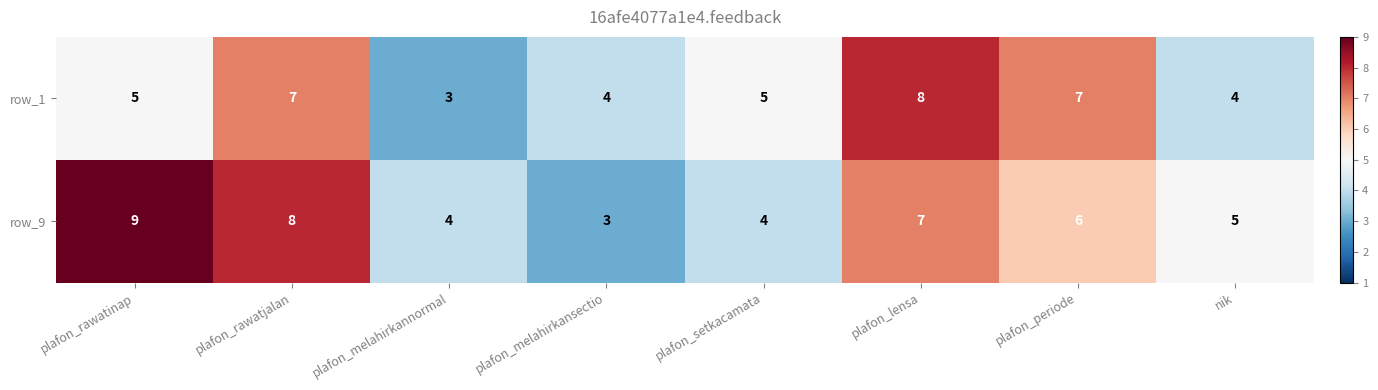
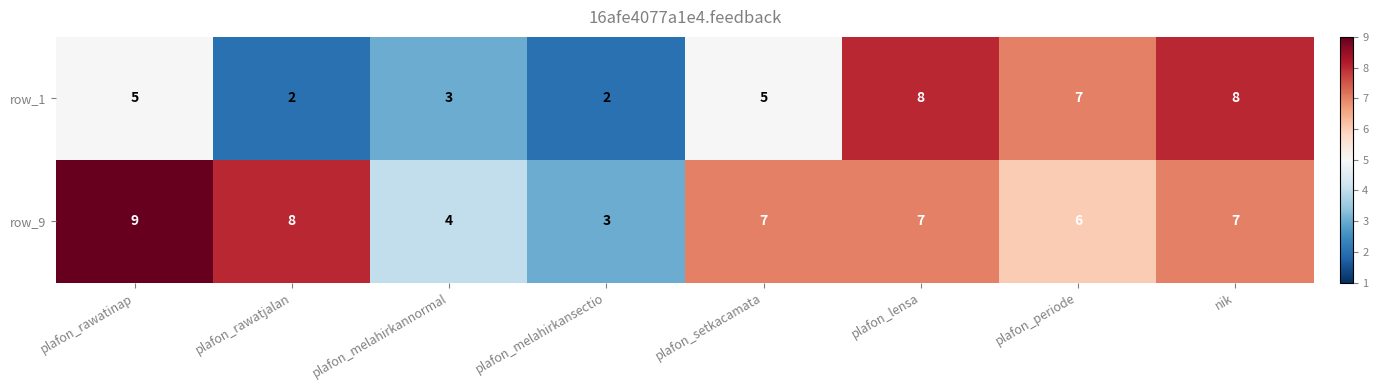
row_1, plafon_rawatjalan: 7 -> 2
row_1, plafon_melahirkansectio: 4 -> 2
row_1, nik: 4 -> 8
row_9, plafon_setkacamata: 4 -> 7
row_9, nik: 5 -> 7
